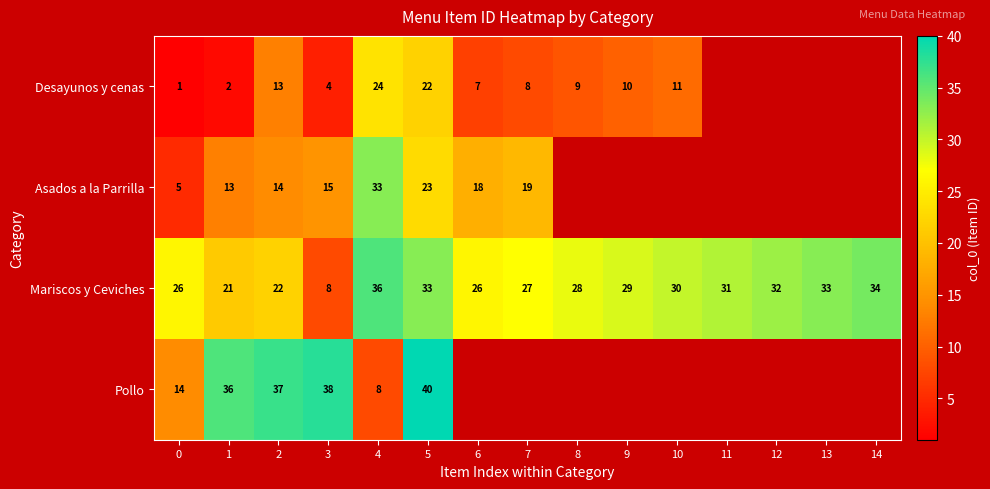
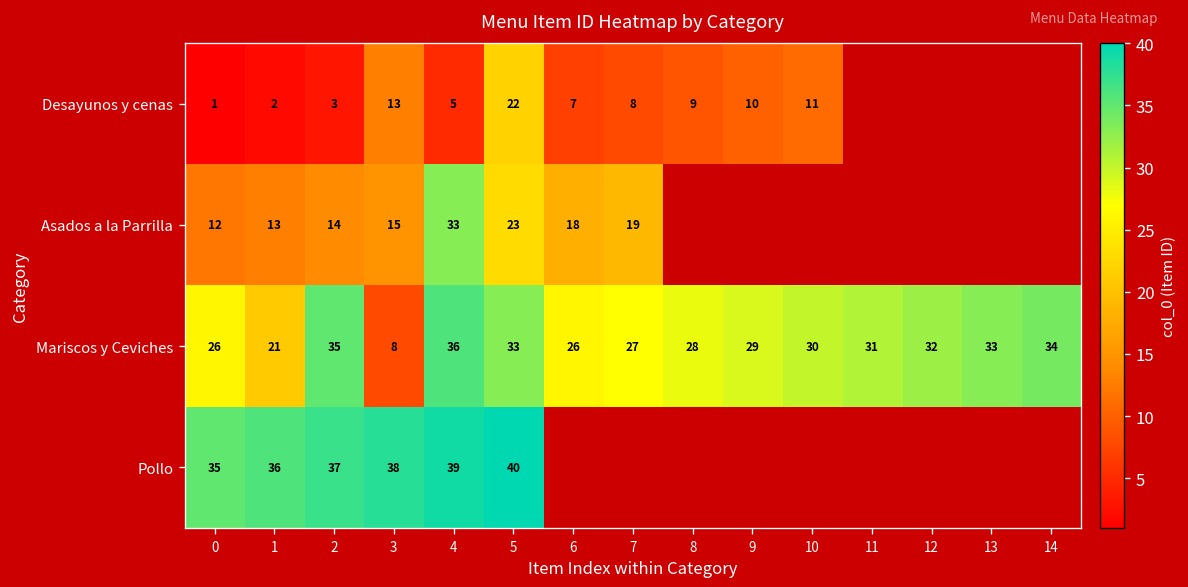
Desayunos y cenas, 2: 13 -> 3
Desayunos y cenas, 3: 4 -> 13
Desayunos y cenas, 4: 24 -> 5
Asados a la Parrilla, 0: 5 -> 12
Mariscos y Ceviches, 2: 22 -> 35
Pollo, 0: 14 -> 35
Pollo, 4: 8 -> 39
